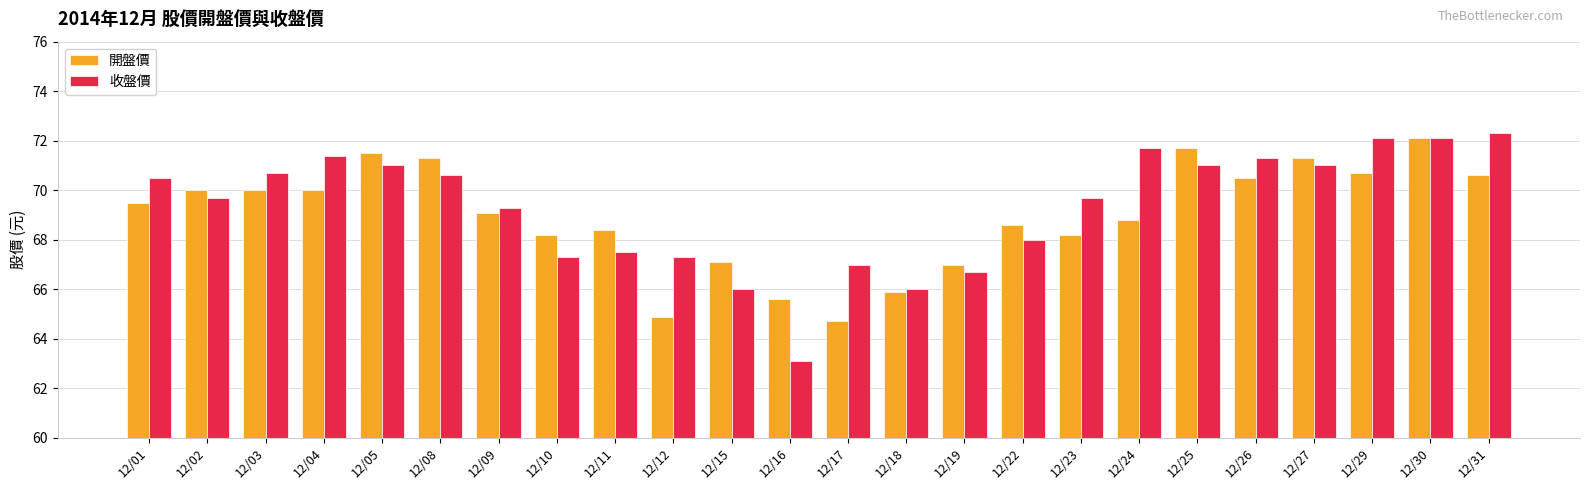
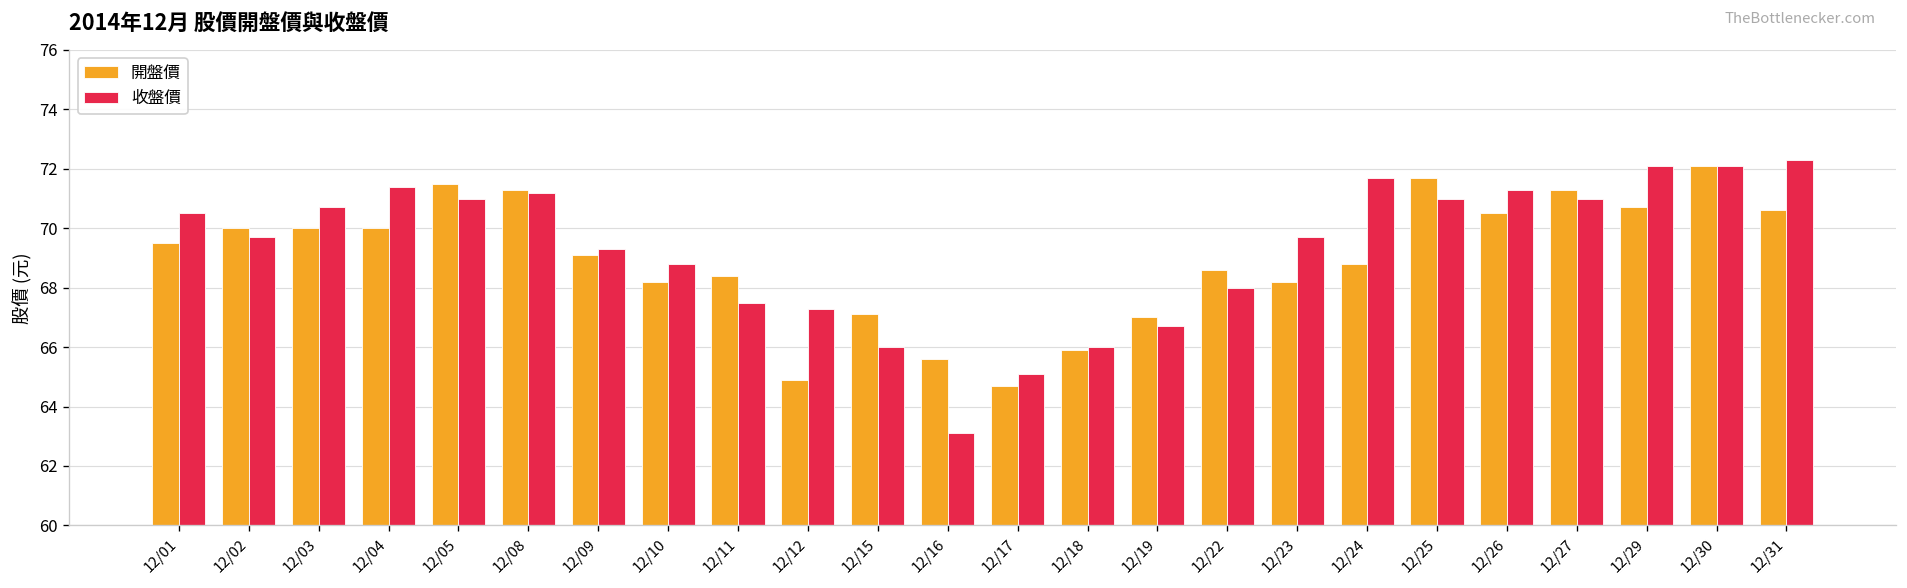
收盤價, 12/08: 70.6 -> 71.2
收盤價, 12/10: 67.3 -> 68.8
收盤價, 12/17: 67.0 -> 65.1
